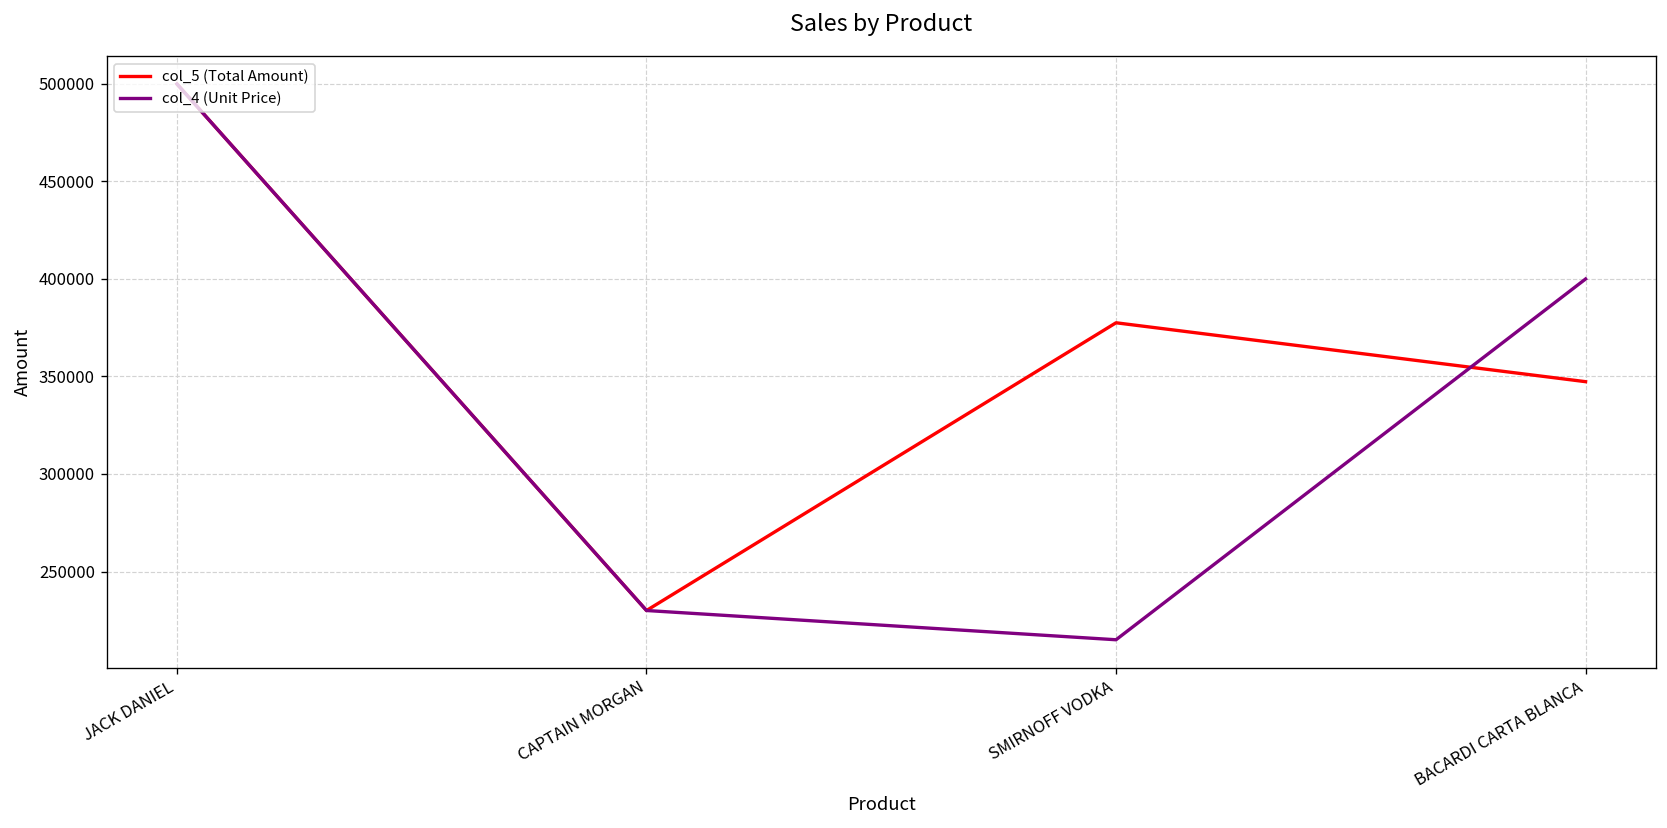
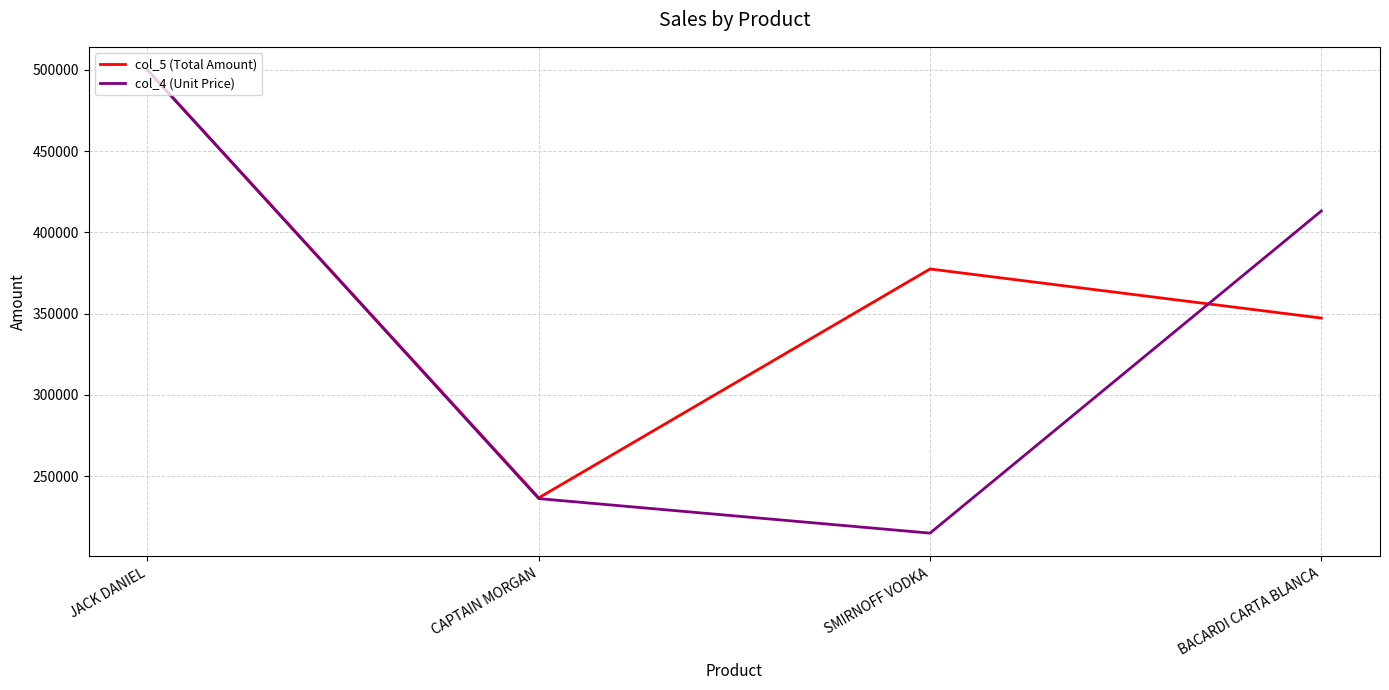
col_5 (Total Amount), CAPTAIN MORGAN: 230000 -> 237000
col_4 (Unit Price), CAPTAIN MORGAN: 230000 -> 236000
col_4 (Unit Price), BACARDI CARTA BLANCA: 400000 -> 413000
